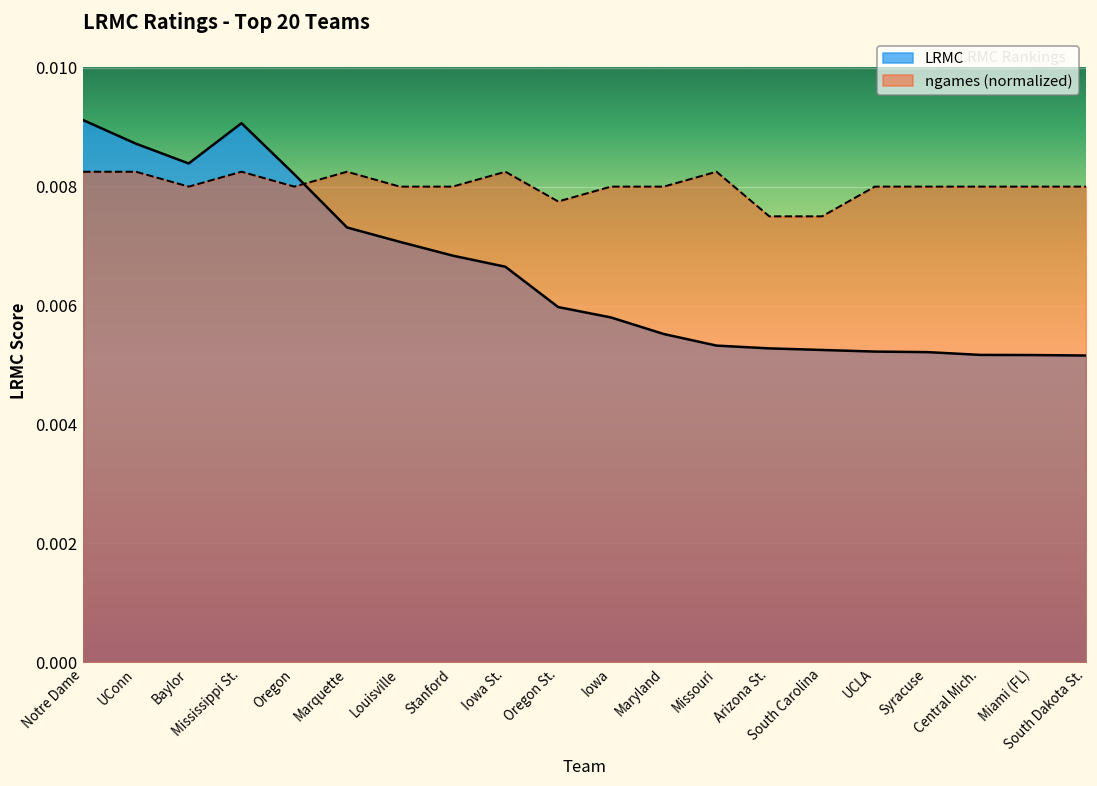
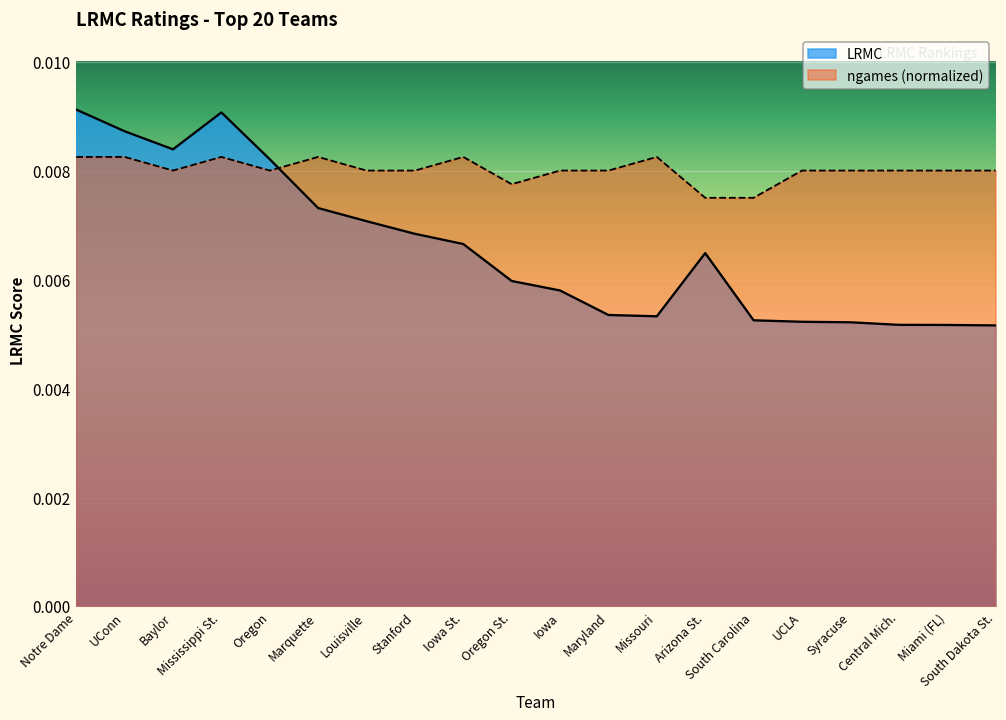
LRMC, Maryland: 0.0055 -> 0.0053
LRMC, Arizona St.: 0.0053 -> 0.0065
